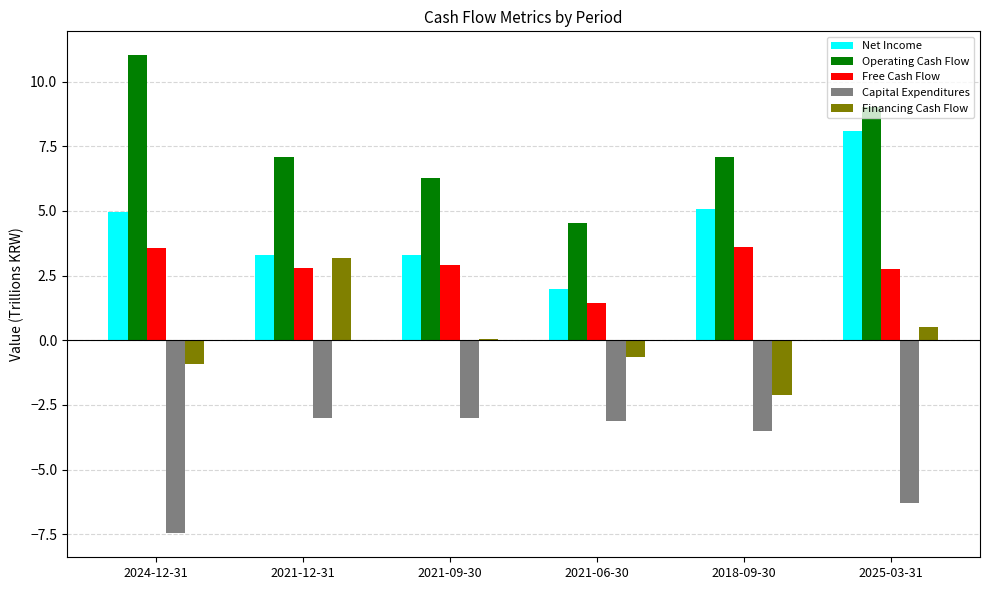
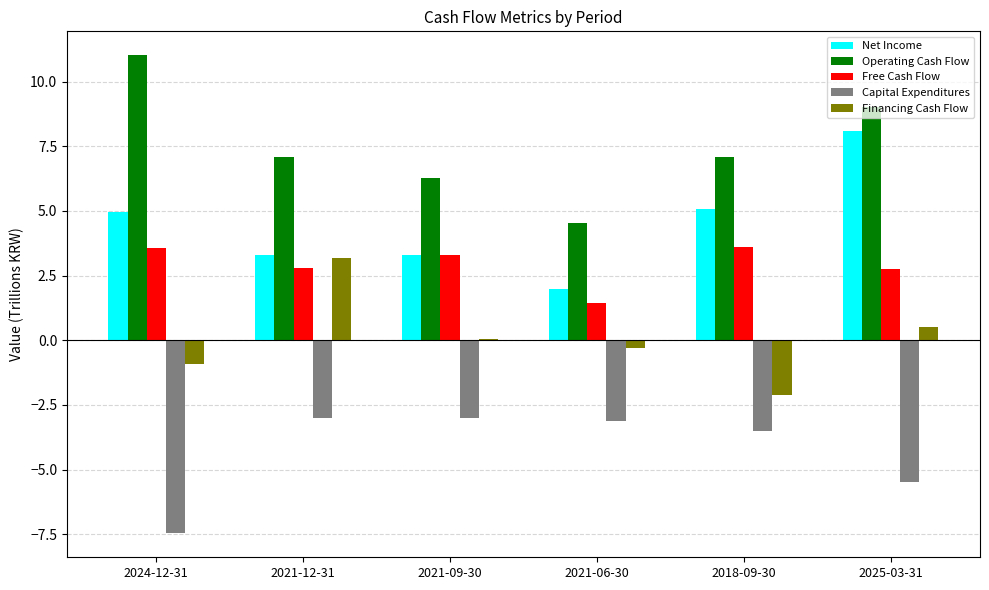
Free Cash Flow, 2021-09-30: 2.9 -> 3.3
Financing Cash Flow, 2021-06-30: -0.6 -> -0.3
Capital Expenditures, 2025-03-31: -6.3 -> -5.5
